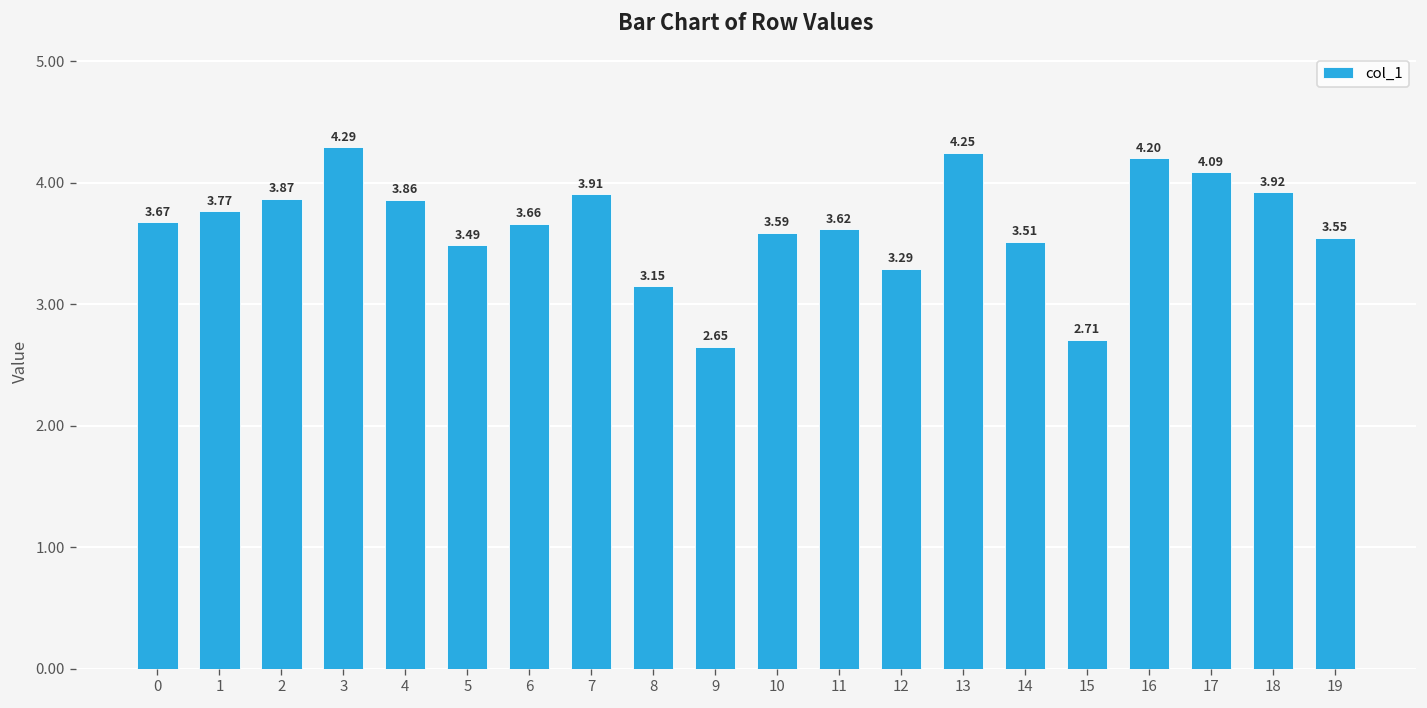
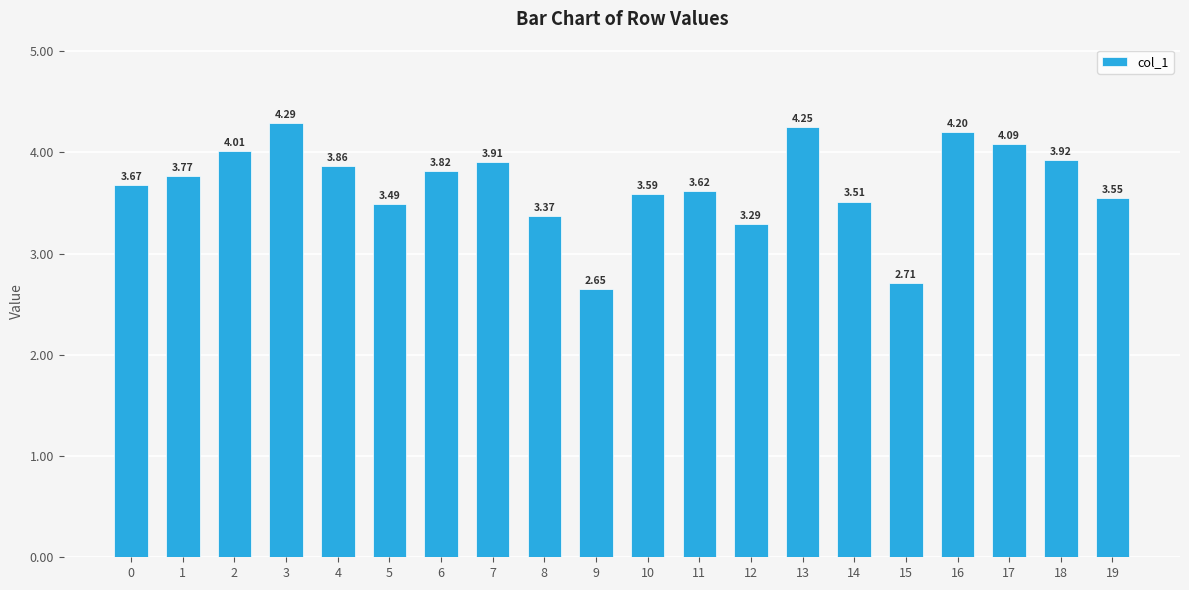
2: 3.87 -> 4.01
6: 3.66 -> 3.82
8: 3.15 -> 3.37
